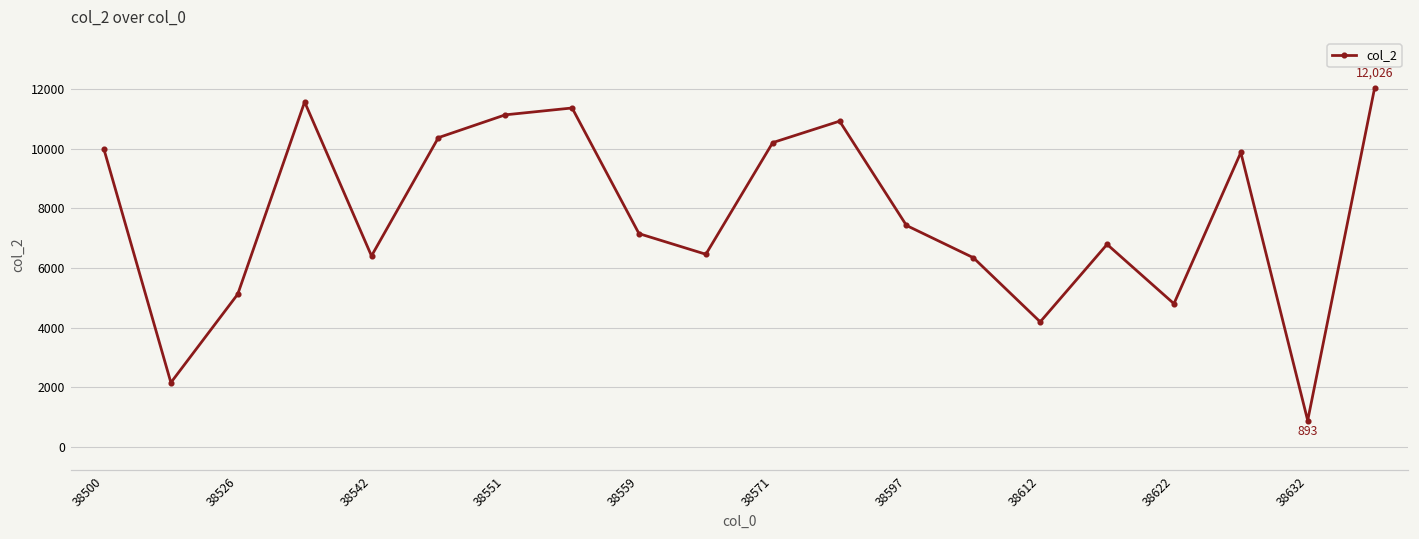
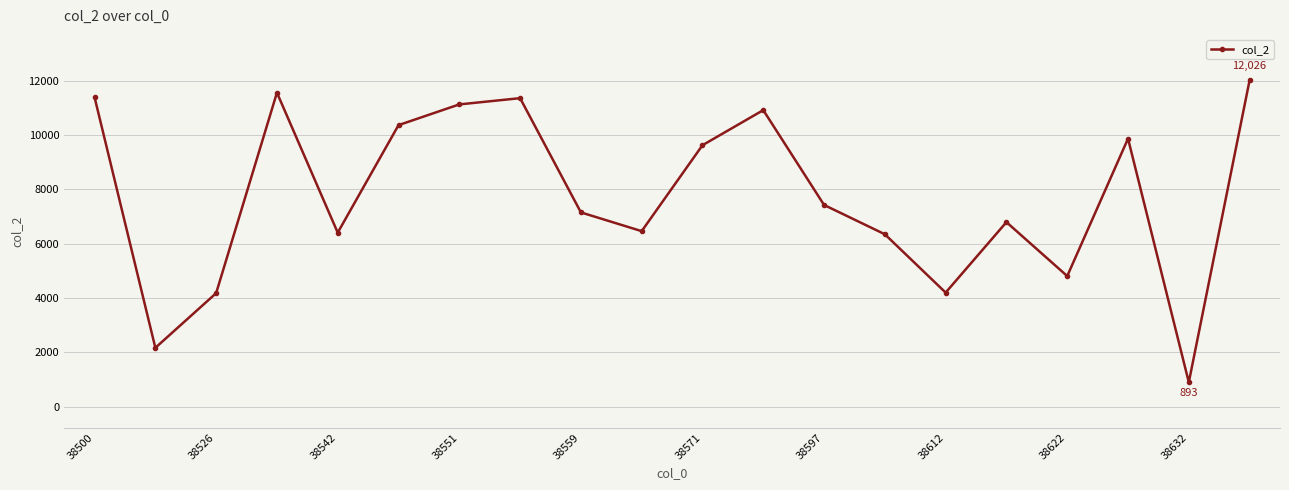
38500: 10000 -> 11400
38526: 5100 -> 4200
38571: 10200 -> 9600
